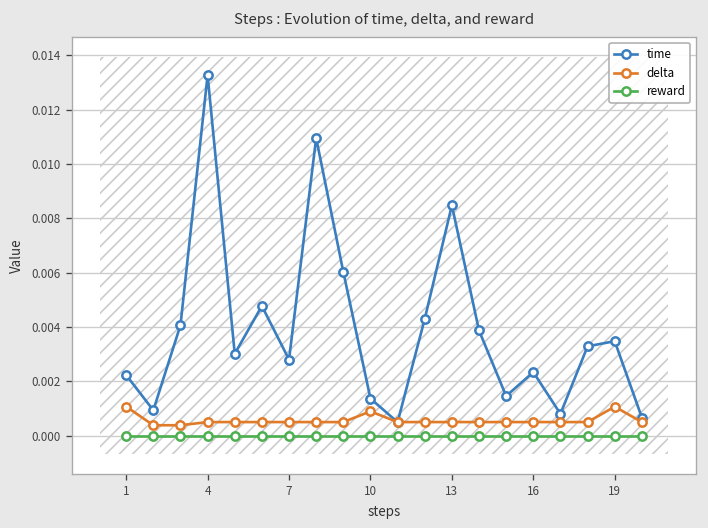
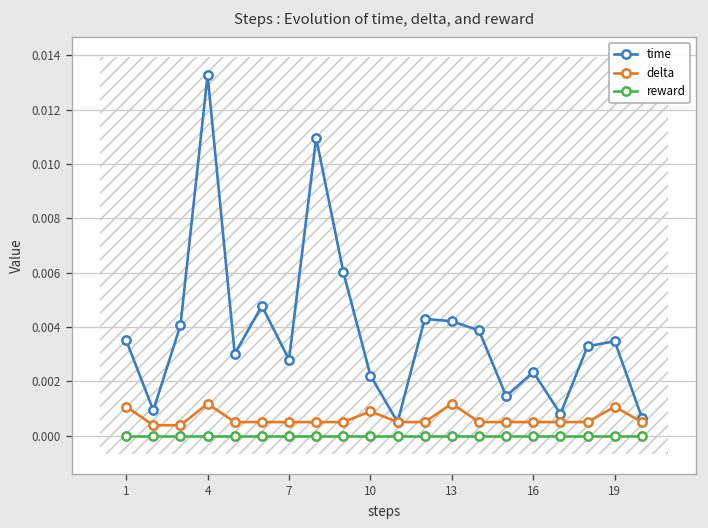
time, 1: 0.0022 -> 0.0035
delta, 4: 0.0005 -> 0.0012
time, 10: 0.0014 -> 0.0022
time, 13: 0.0085 -> 0.0042
delta, 13: 0.0005 -> 0.0012
